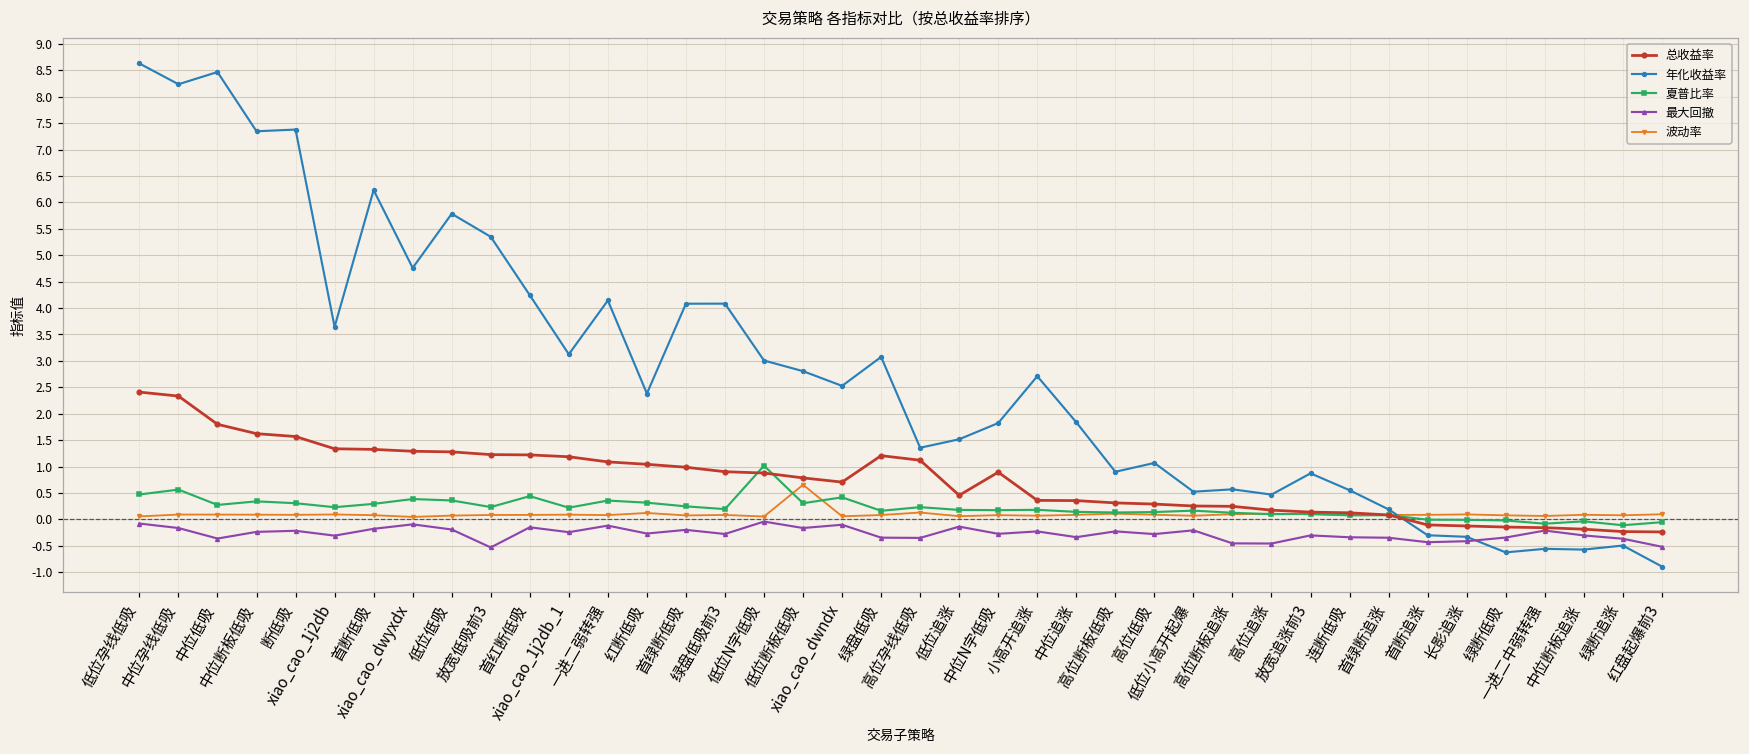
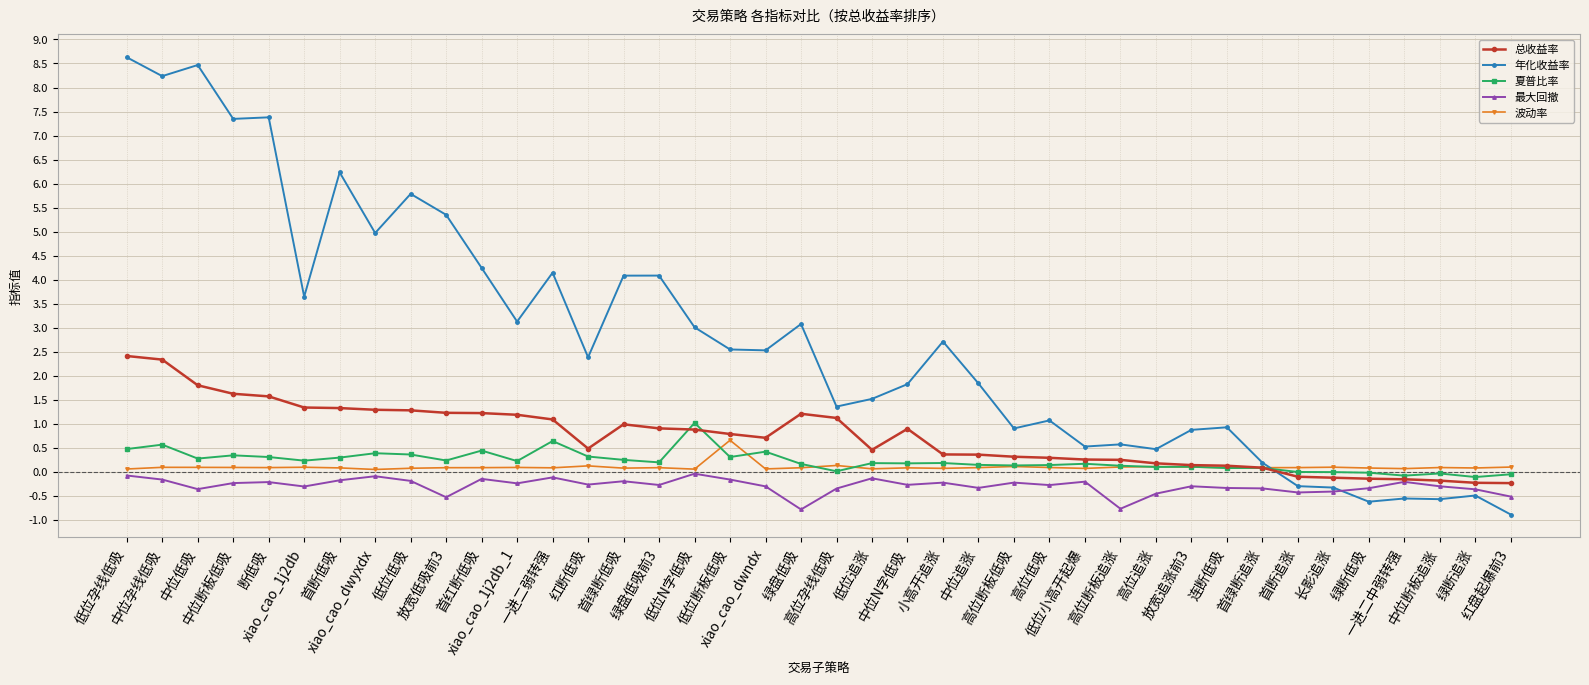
年化收益率, xiao_cao_dwyxdx: 4.8 -> 5.0
夏普比率, 一进二弱转强: 0.4 -> 0.6
总收益率, 红断低吸: 1.0 -> 0.5
年化收益率, 低位断板低吸: 2.8 -> 2.5
最大回撤, xiao_cao_dwndx: -0.1 -> -0.3
最大回撤, 绿盘低吸: -0.3 -> -0.8
夏普比率, 高位孕线低吸: 0.2 -> 0.0
最大回撤, 高位断板追涨: -0.5 -> -0.8
年化收益率, 连断低吸: 0.6 -> 0.9
